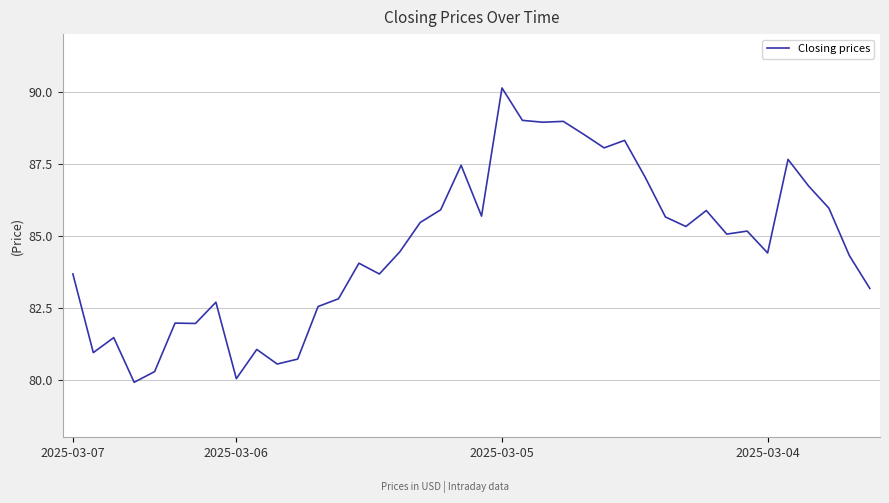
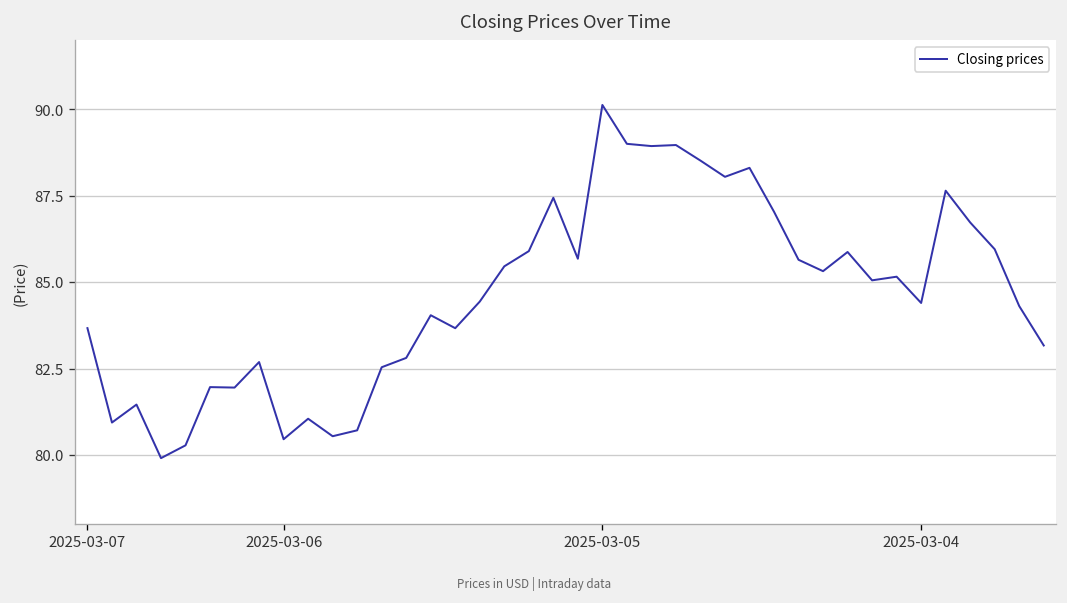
2025-03-06: 80.0 -> 80.5
